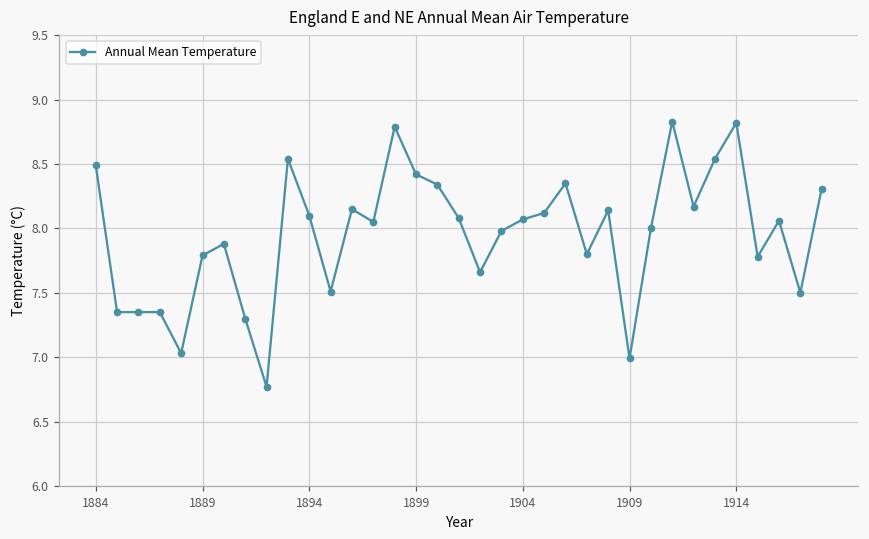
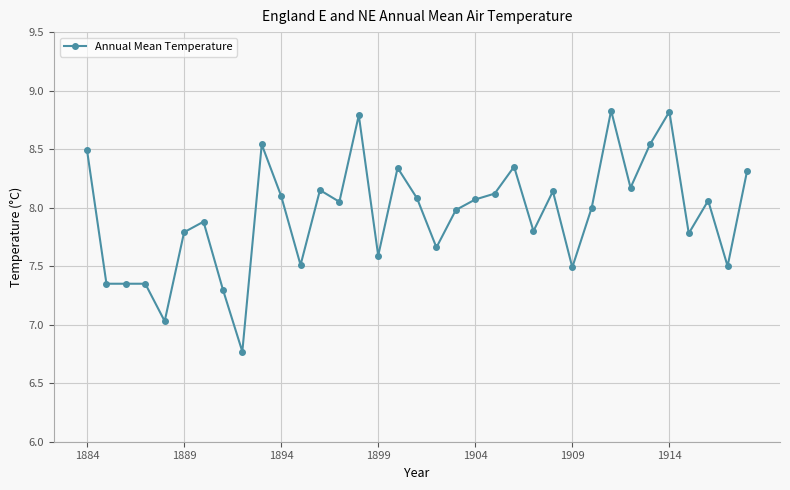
1899: 8.42 -> 7.59
1909: 6.99 -> 7.49
